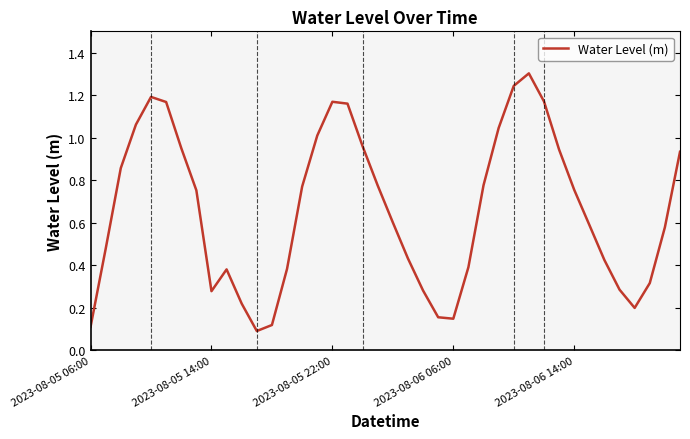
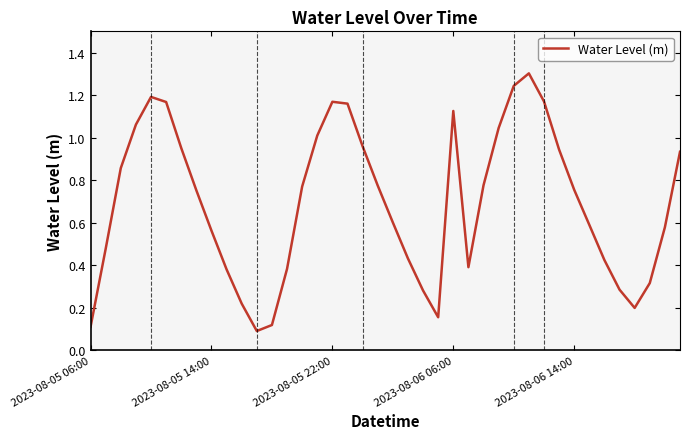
2023-08-05 14:00: 0.28 -> 0.56
2023-08-06 06:00: 0.15 -> 1.13
